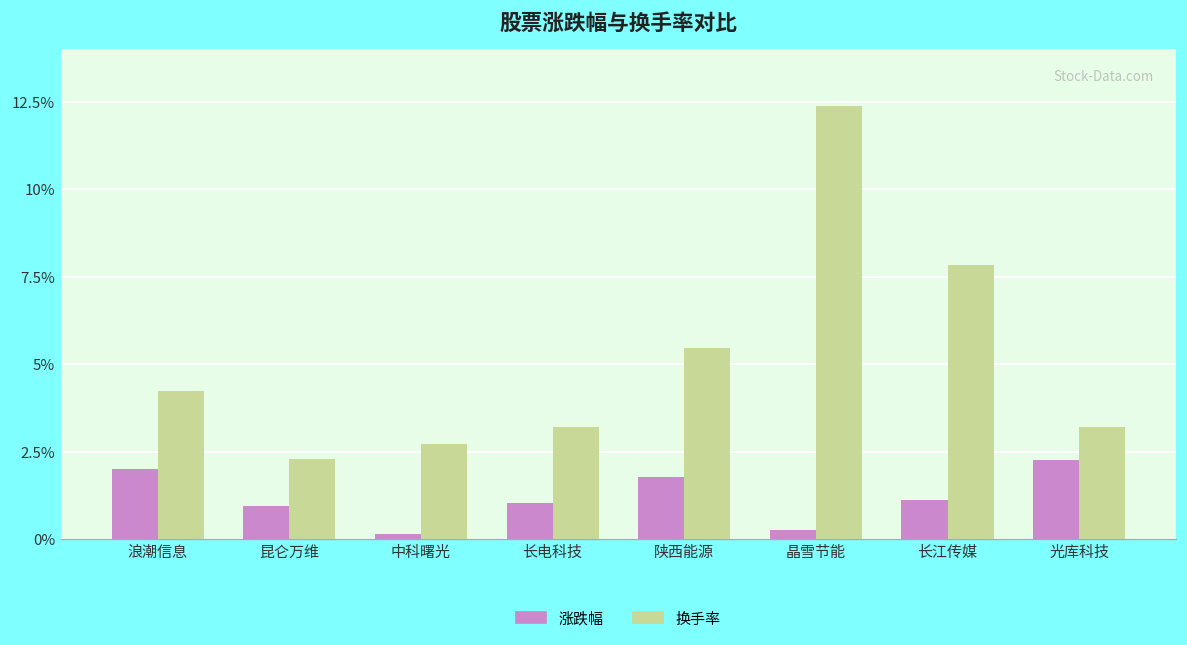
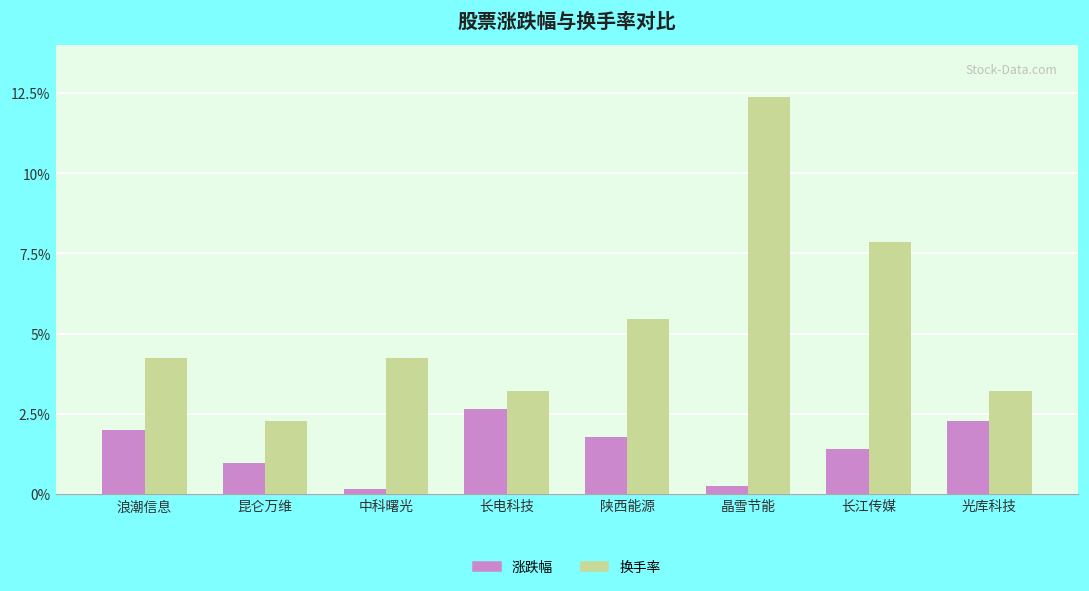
换手率, 中科曙光: 2.7% -> 4.2%
涨跌幅, 长电科技: 1.0% -> 2.6%
涨跌幅, 长江传媒: 1.1% -> 1.4%
